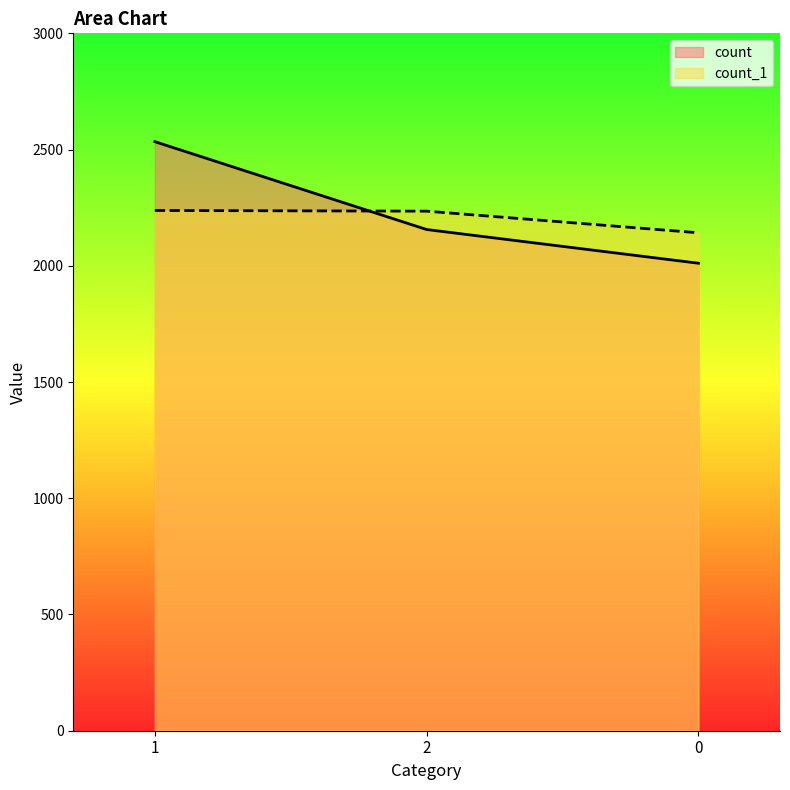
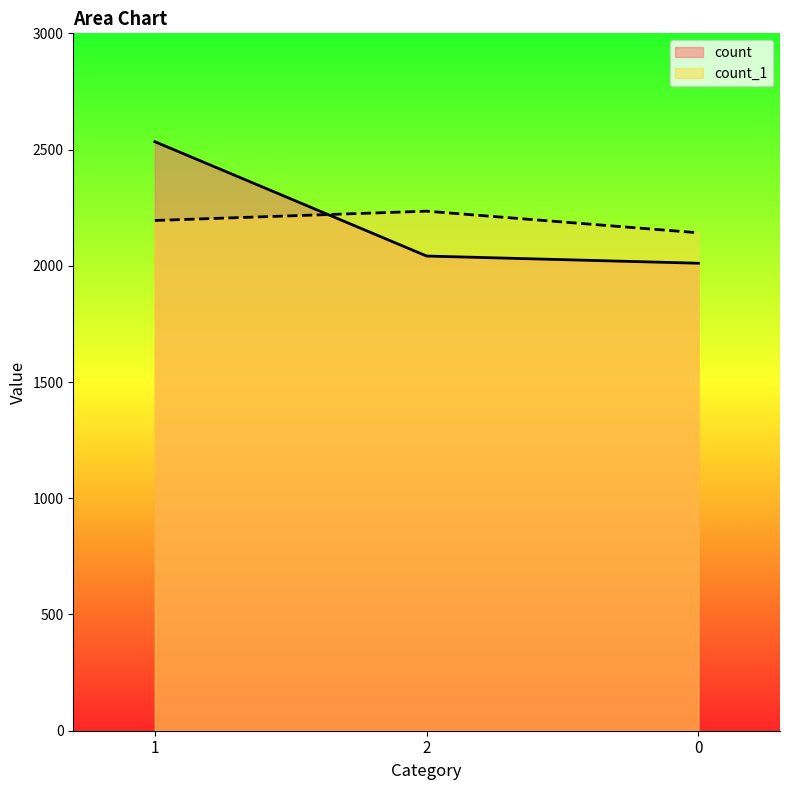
count_1, 1: 2240 -> 2200
count, 2: 2160 -> 2040
